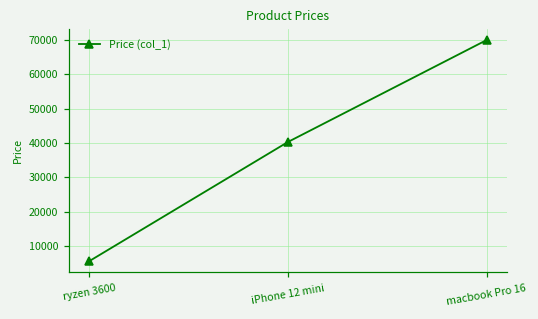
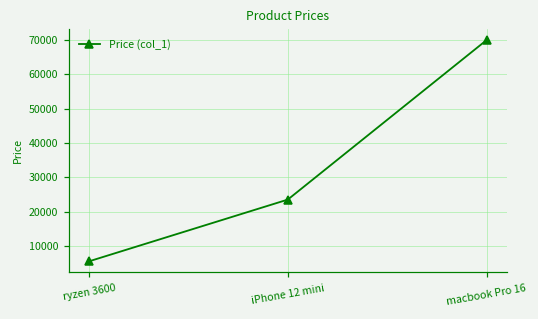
iPhone 12 mini: 40000 -> 24000
